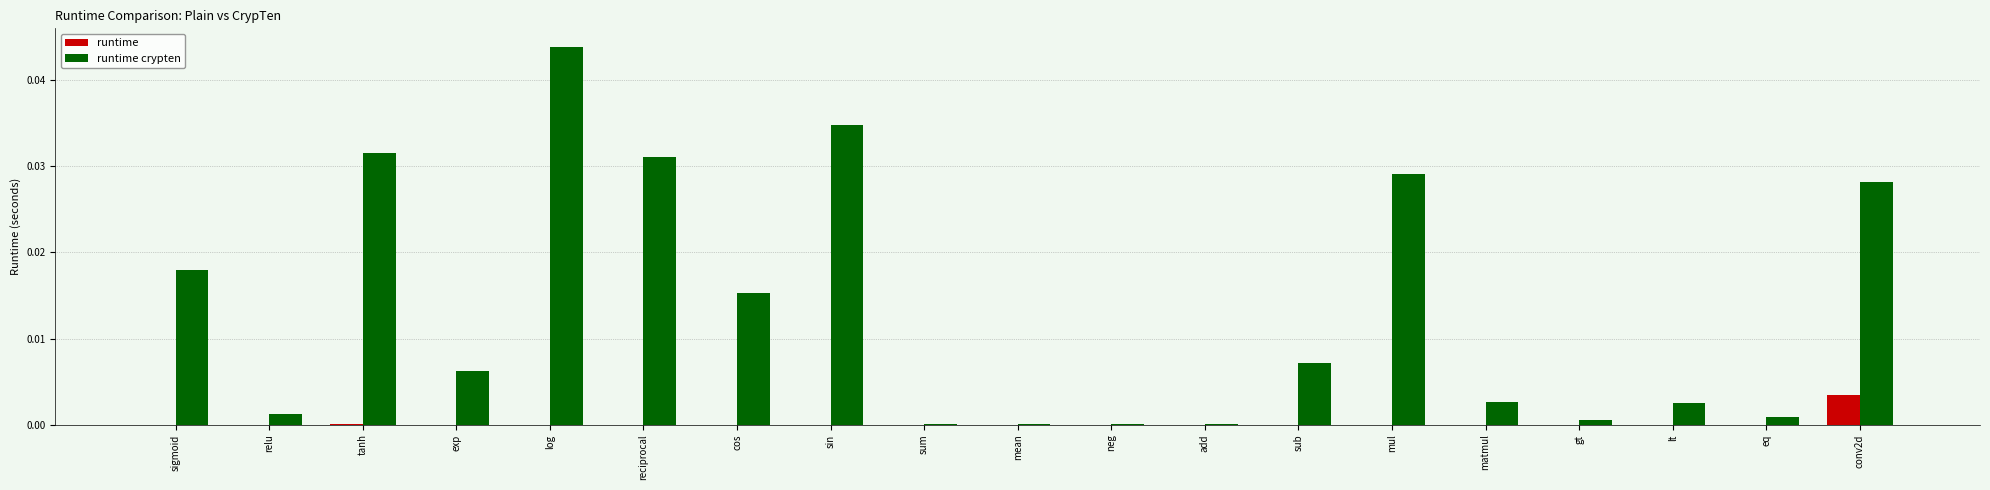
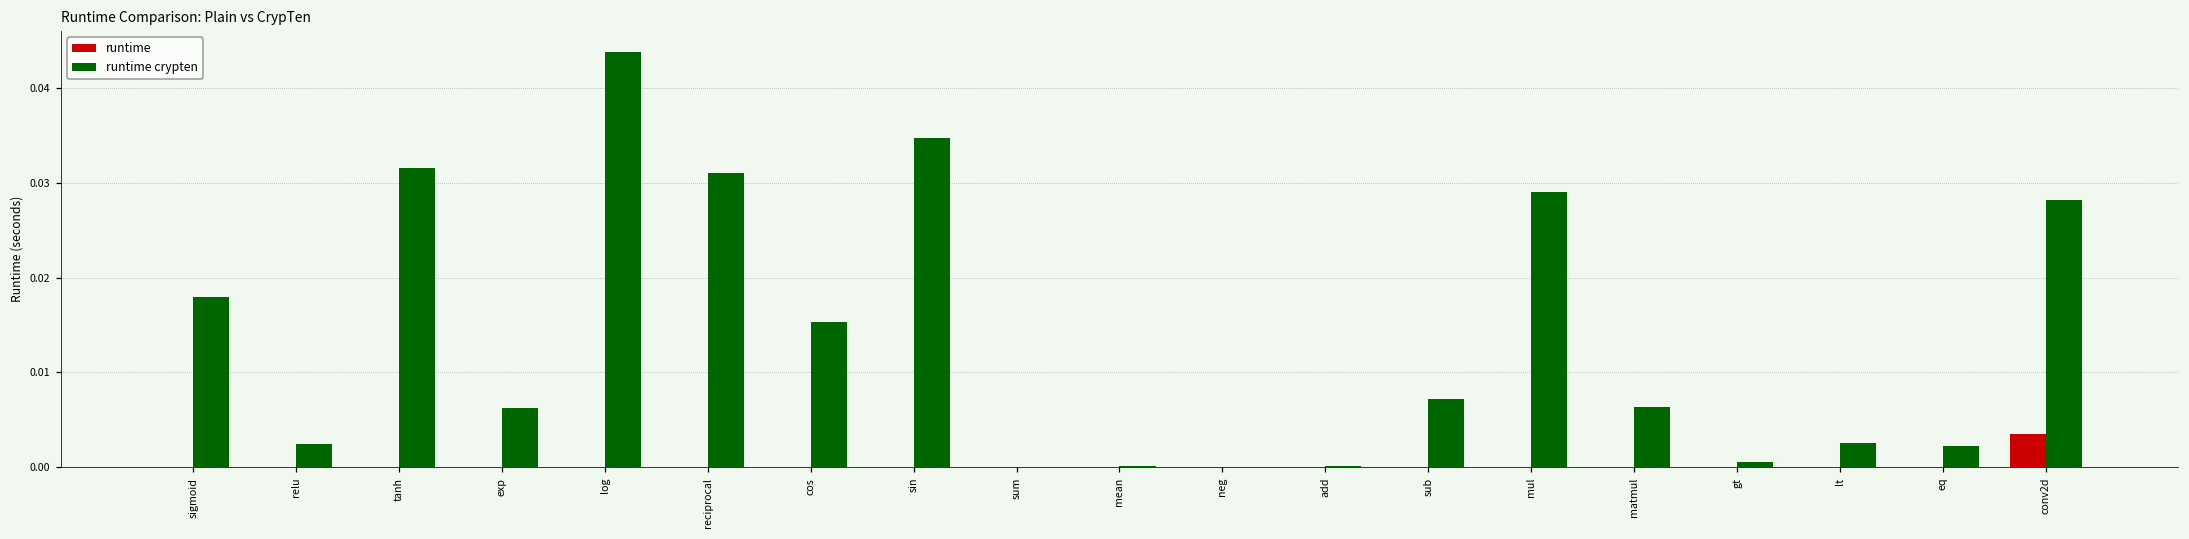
runtime crypten, relu: 0.001 -> 0.002
runtime crypten, matmul: 0.003 -> 0.006
runtime crypten, eq: 0.001 -> 0.002
